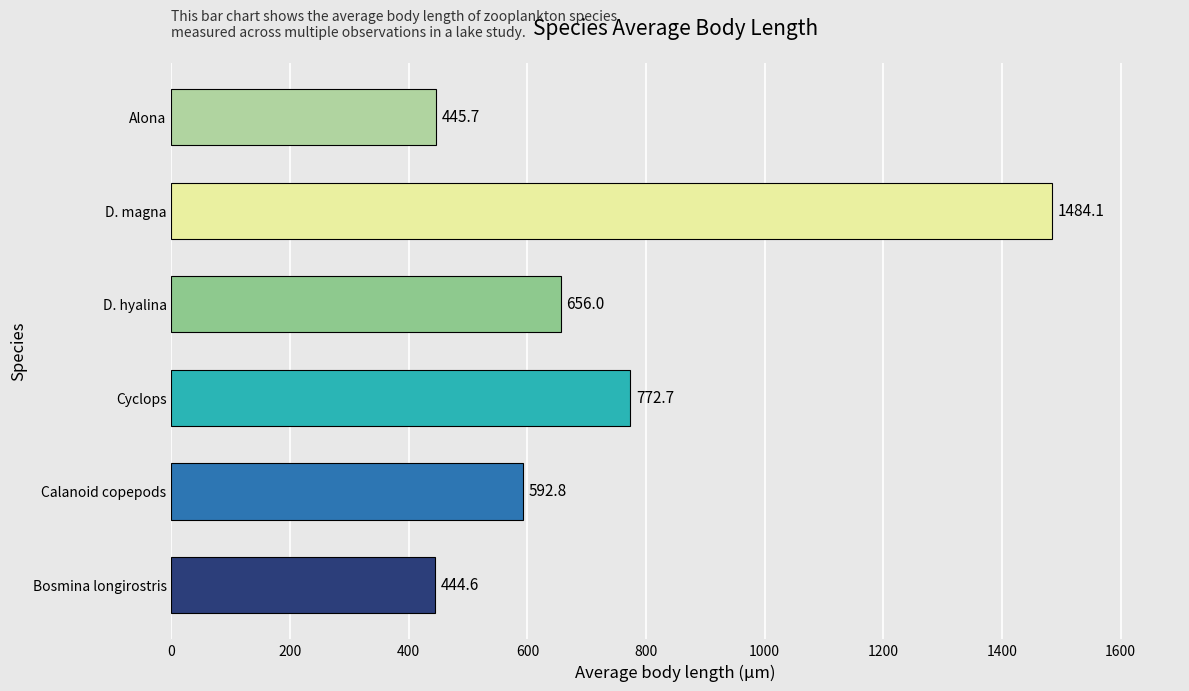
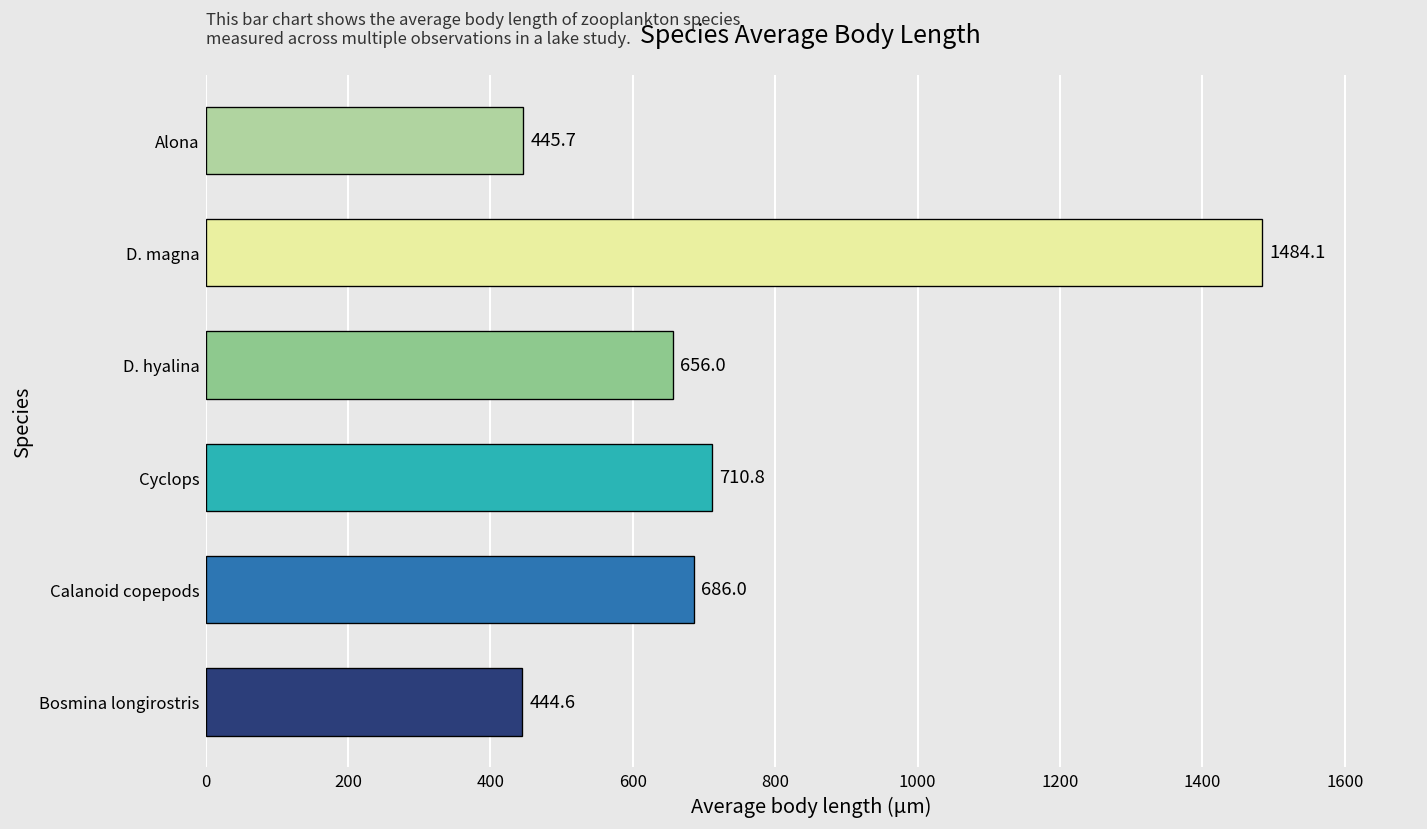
Cyclops: 772.7 -> 710.8
Calanoid copepods: 592.8 -> 686.0
